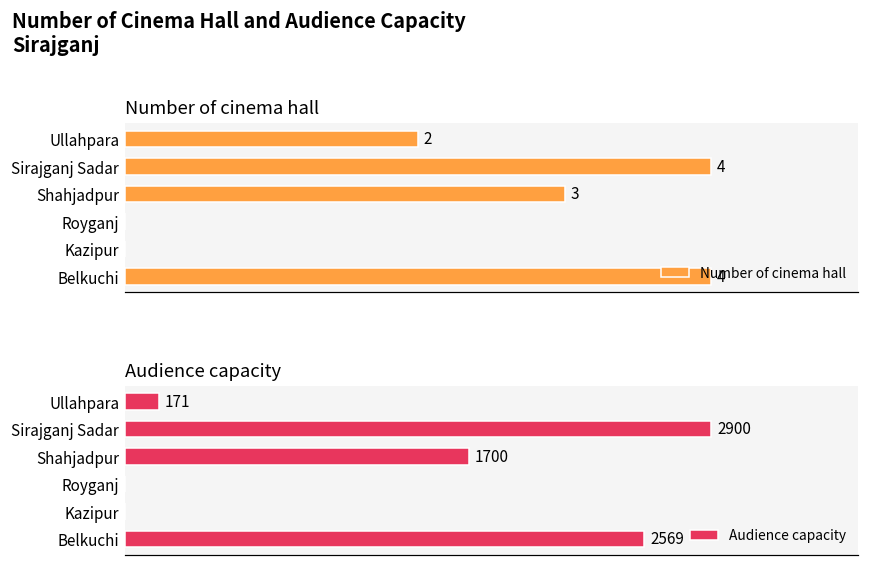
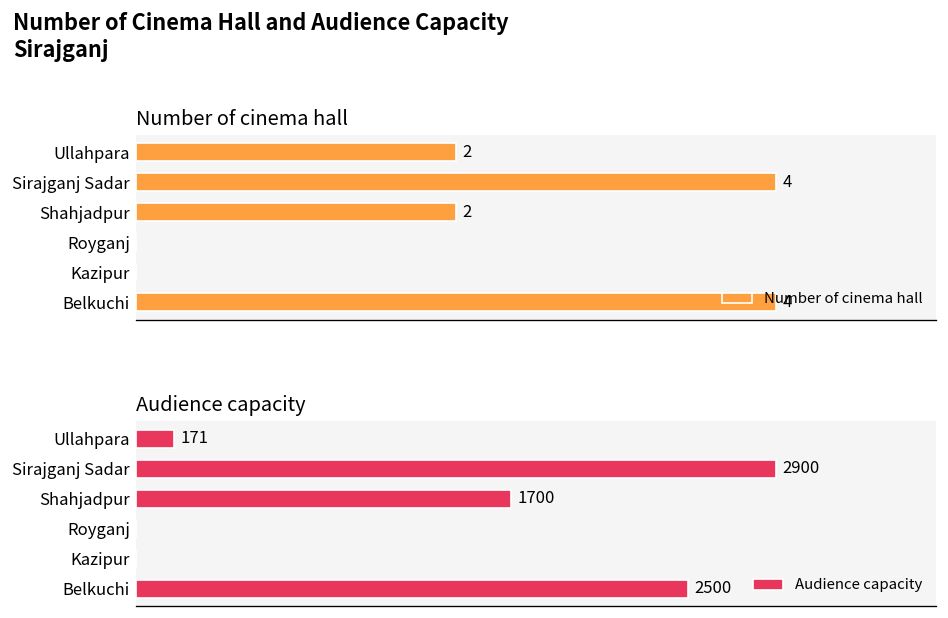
Number of cinema hall, Shahjadpur: 3 -> 2
Audience capacity, Belkuchi: 2569 -> 2500
